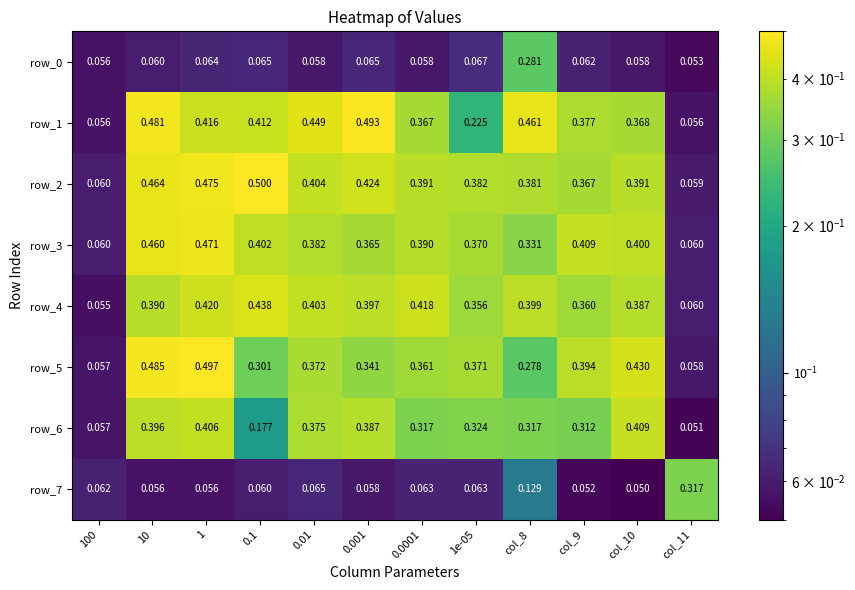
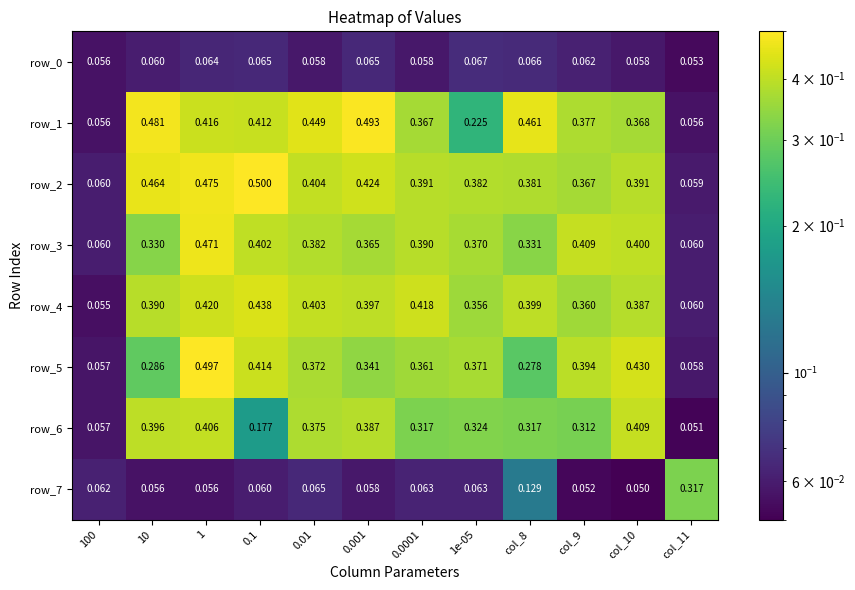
row_0, col_8: 0.281 -> 0.066
row_3, 10: 0.460 -> 0.330
row_5, 10: 0.485 -> 0.286
row_5, 0.1: 0.301 -> 0.414
